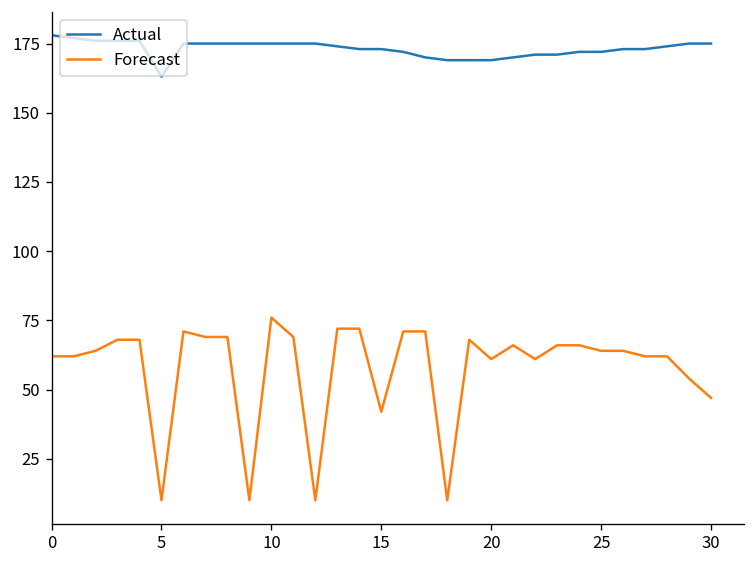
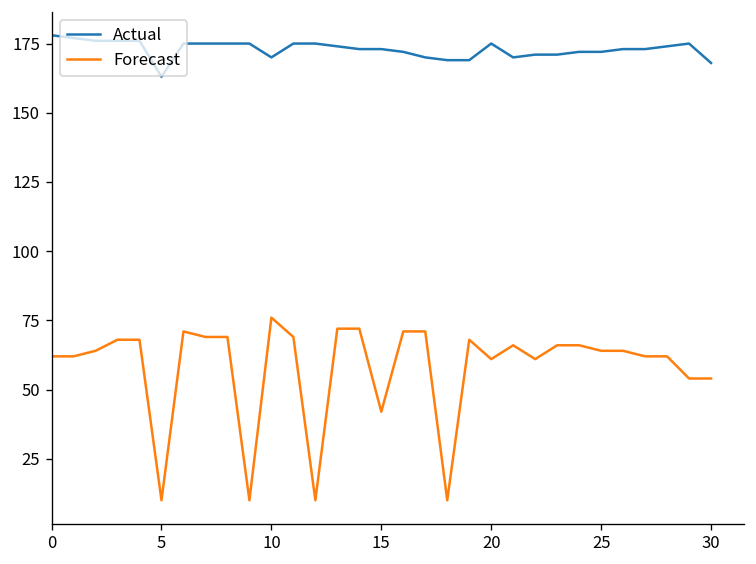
Actual, 10: 175 -> 170
Actual, 20: 169 -> 175
Actual, 30: 175 -> 168
Forecast, 30: 47 -> 54
